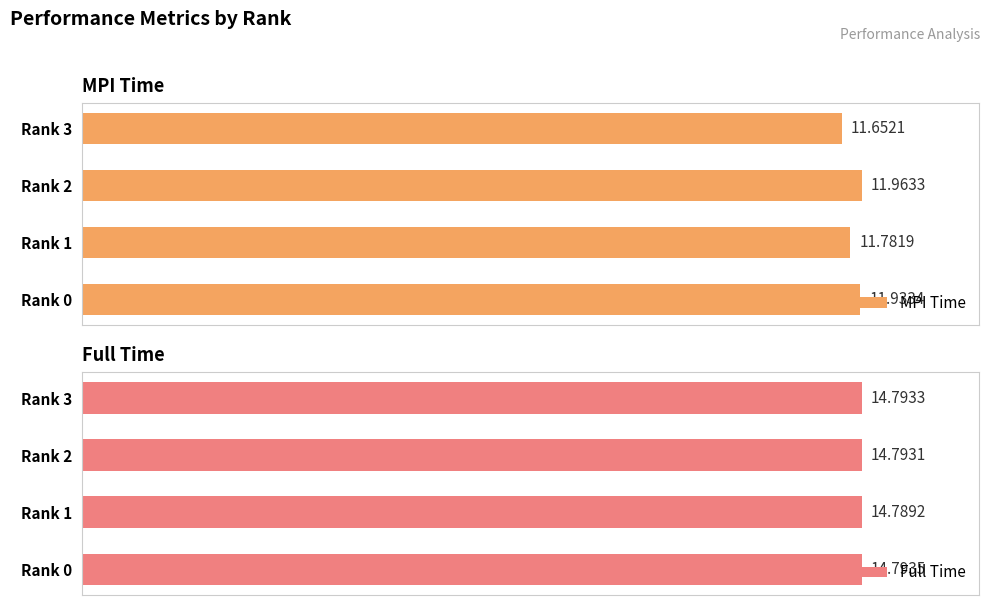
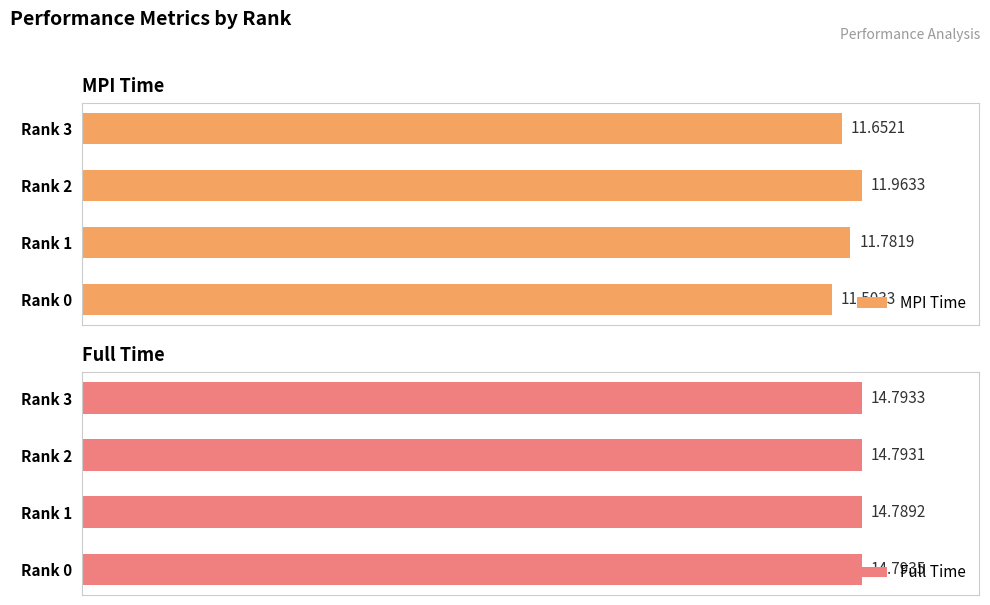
MPI Time, Rank 0: 11.9334 -> 11.5033
